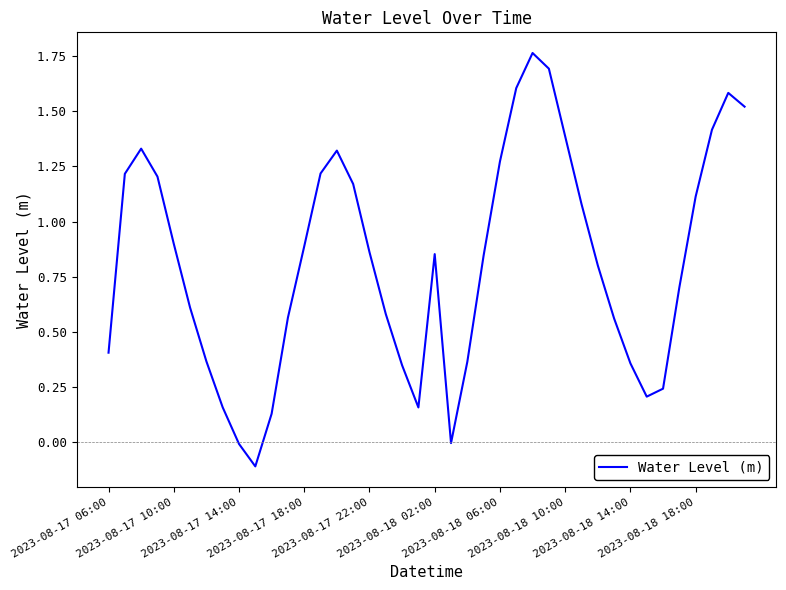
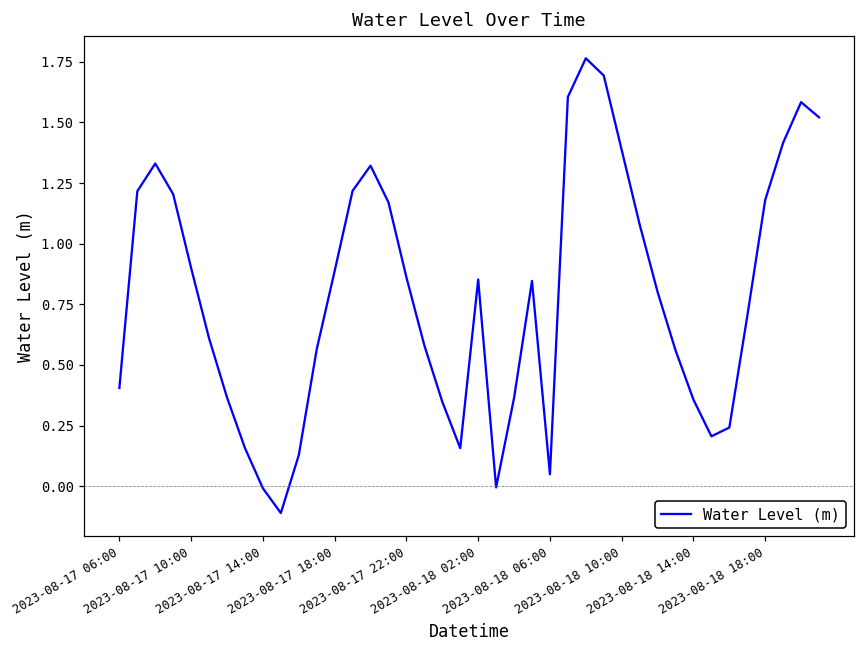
2023-08-18 06:00: 1.27 -> 0.05
2023-08-18 18:00: 1.11 -> 1.18
